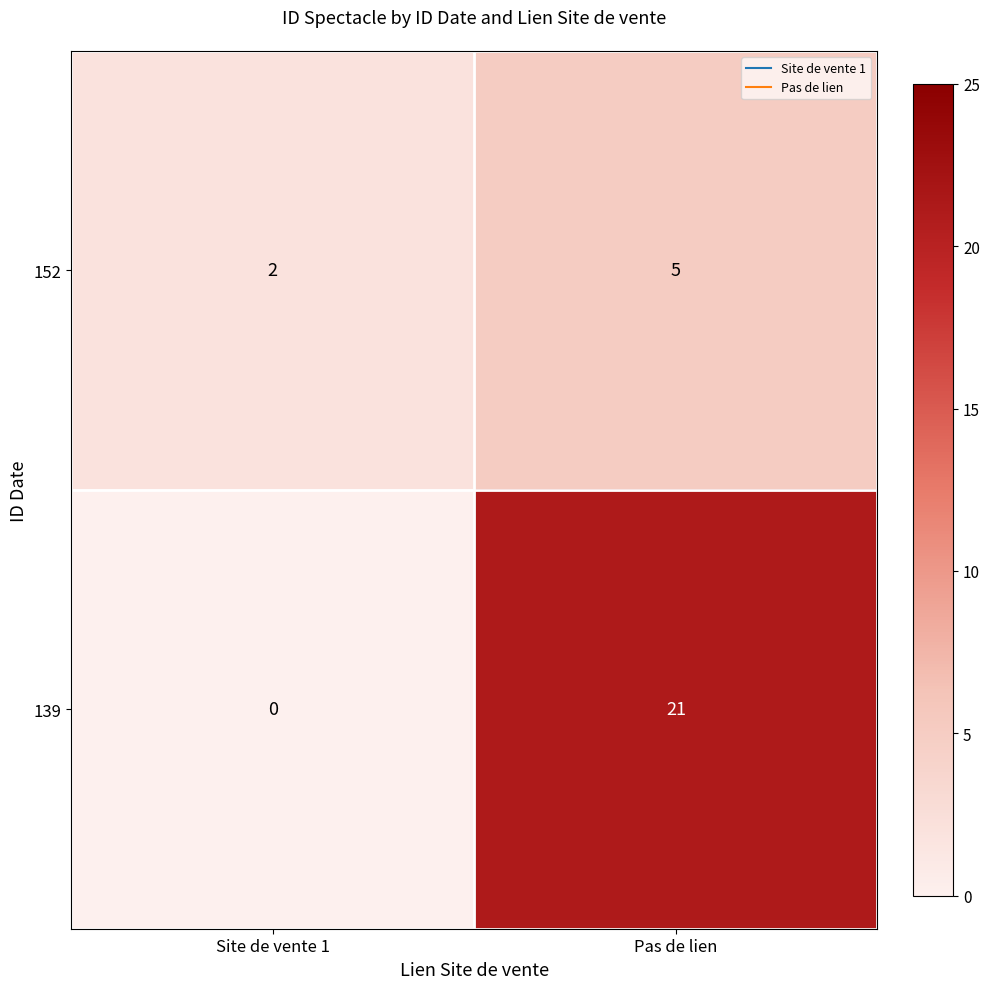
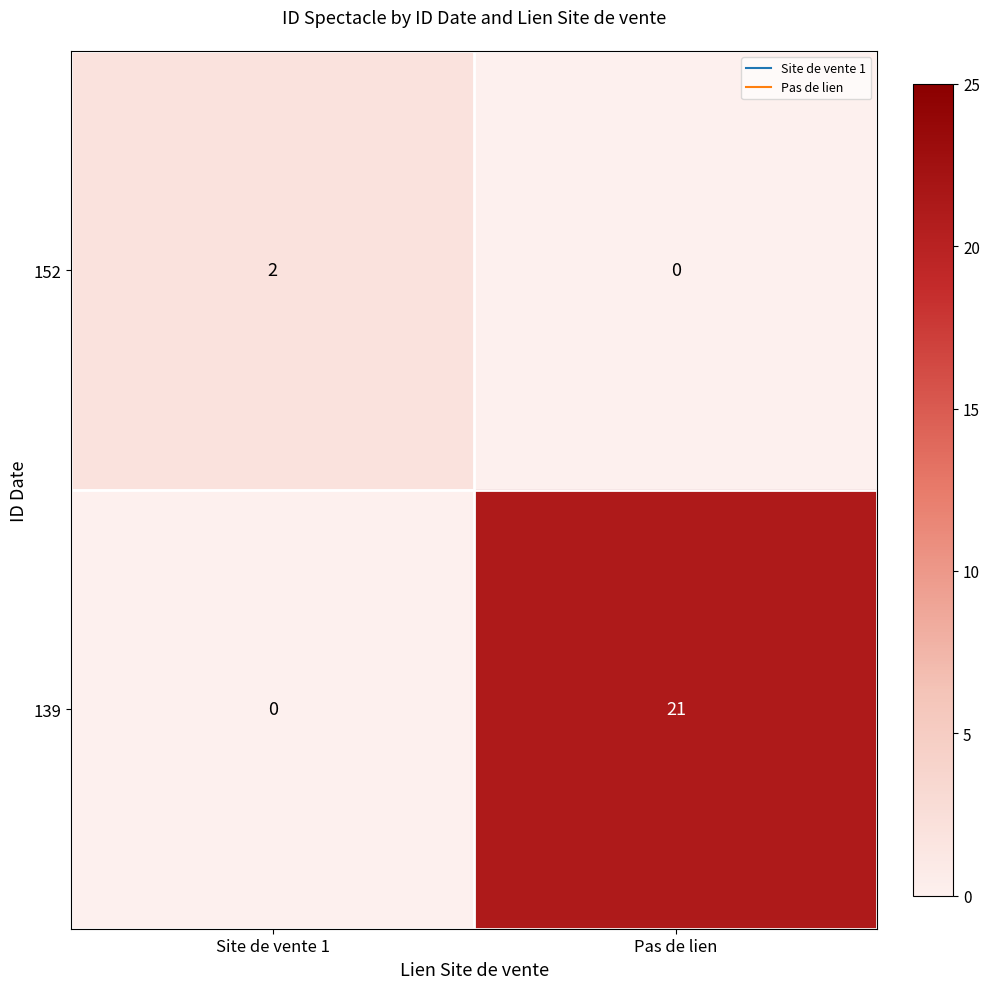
152, Pas de lien: 5 -> 0
